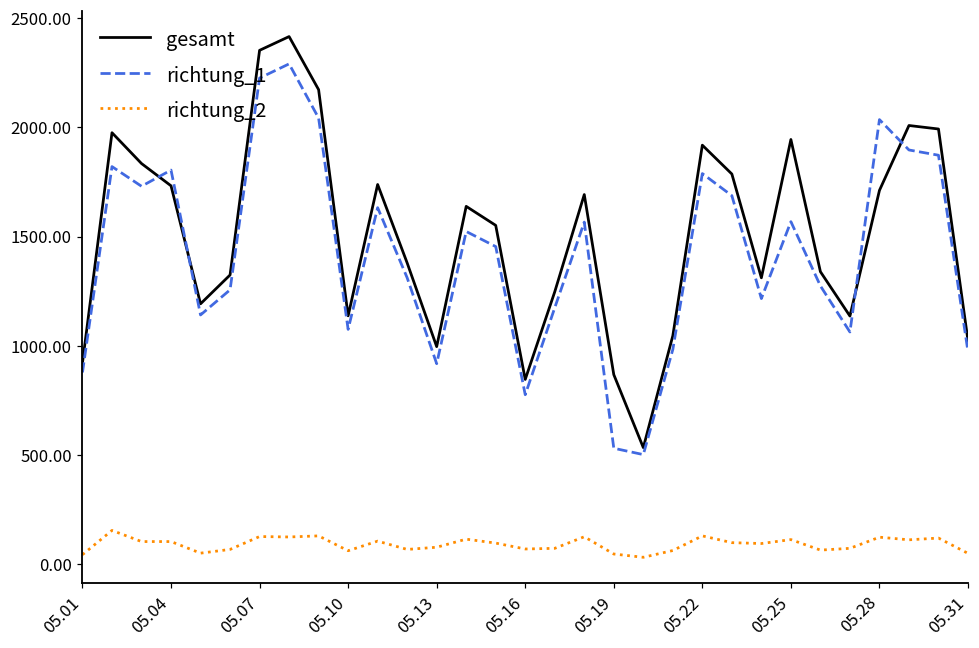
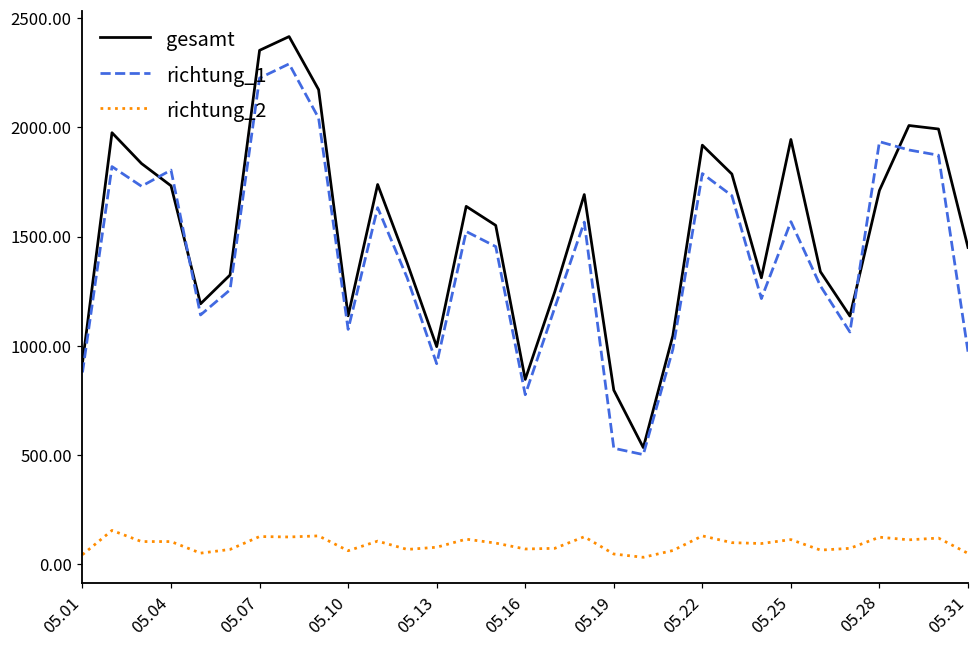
gesamt, 05.19: 870 -> 800
richtung_1, 05.28: 2040 -> 1930
gesamt, 05.31: 1020 -> 1450
